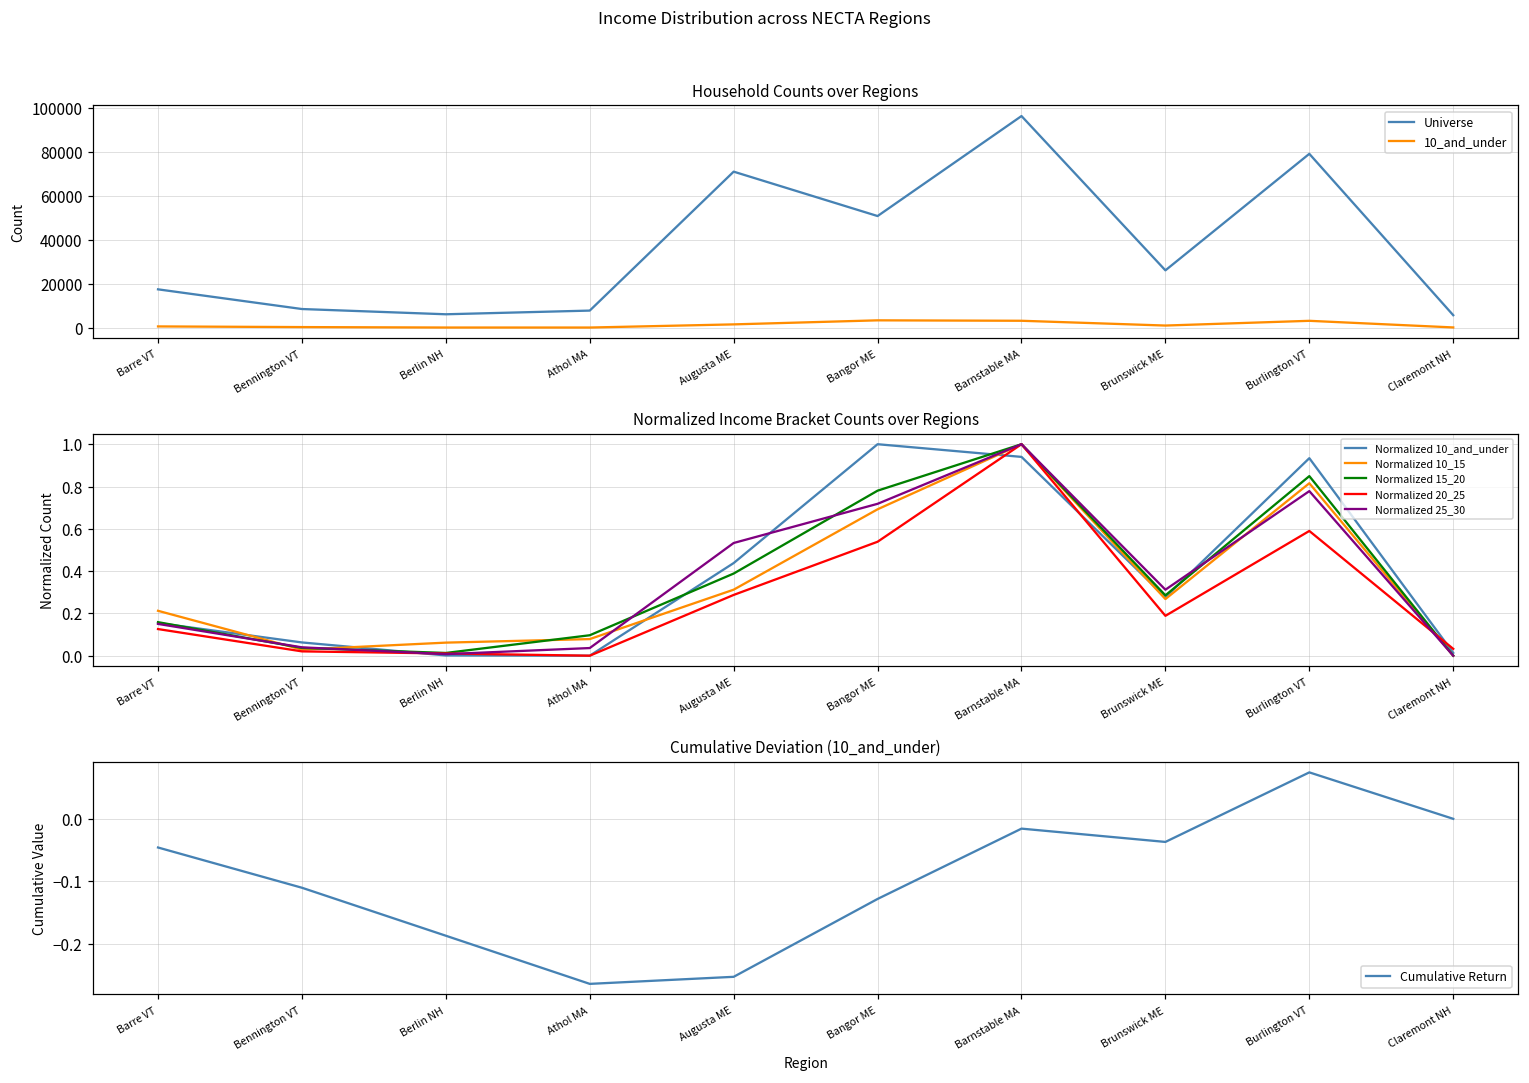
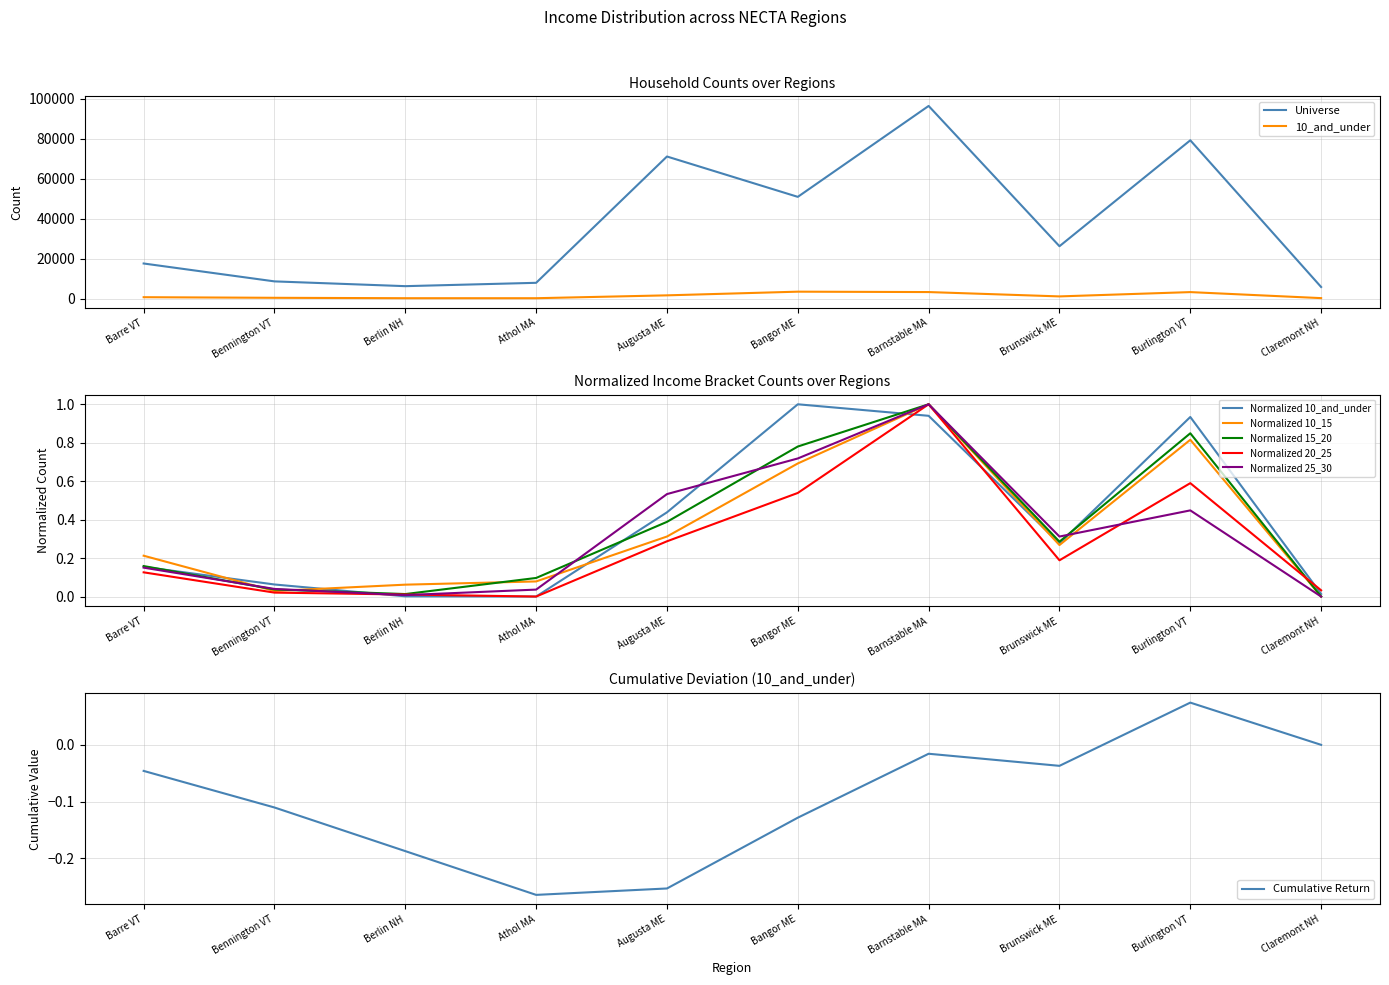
Normalized Income Bracket Counts over Regions, Normalized 25_30, Burlington VT: 0.78 -> 0.45
